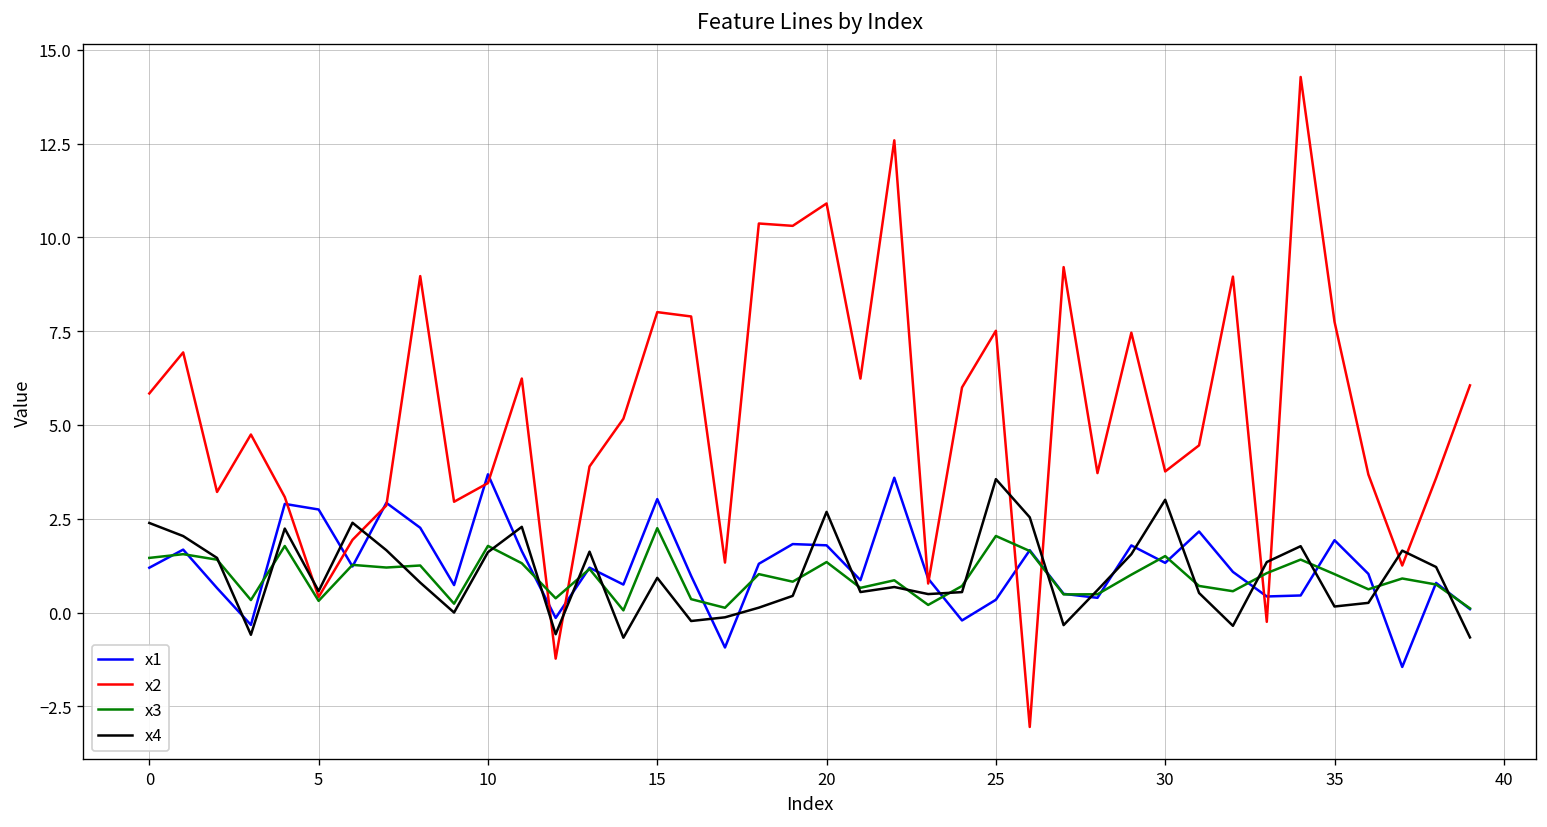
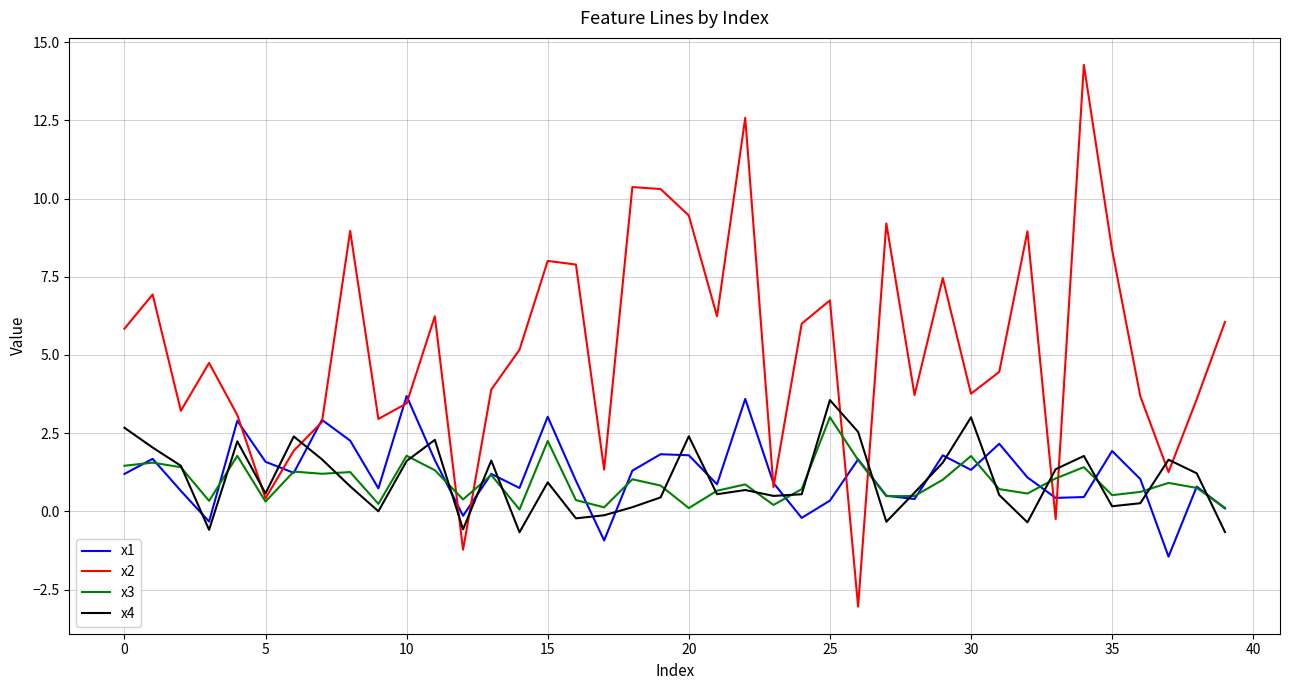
x4, 0: 2.4 -> 2.7
x1, 5: 2.7 -> 1.6
x2, 20: 10.9 -> 9.5
x3, 20: 1.3 -> 0.1
x4, 20: 2.7 -> 2.4
x2, 25: 7.5 -> 6.7
x3, 25: 2.0 -> 3.0
x3, 30: 1.5 -> 1.8
x2, 35: 7.8 -> 8.4
x3, 35: 1.0 -> 0.5
